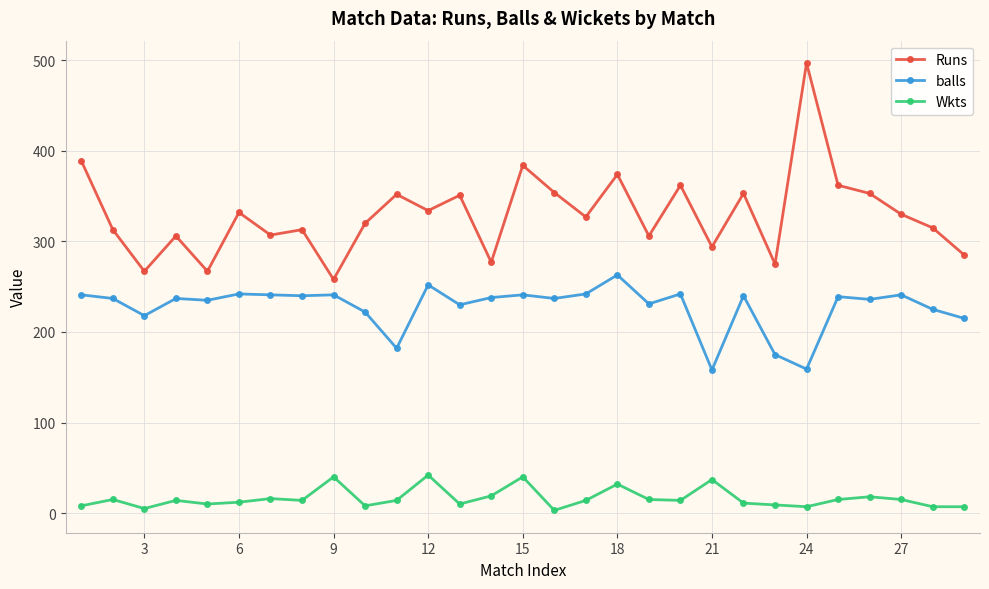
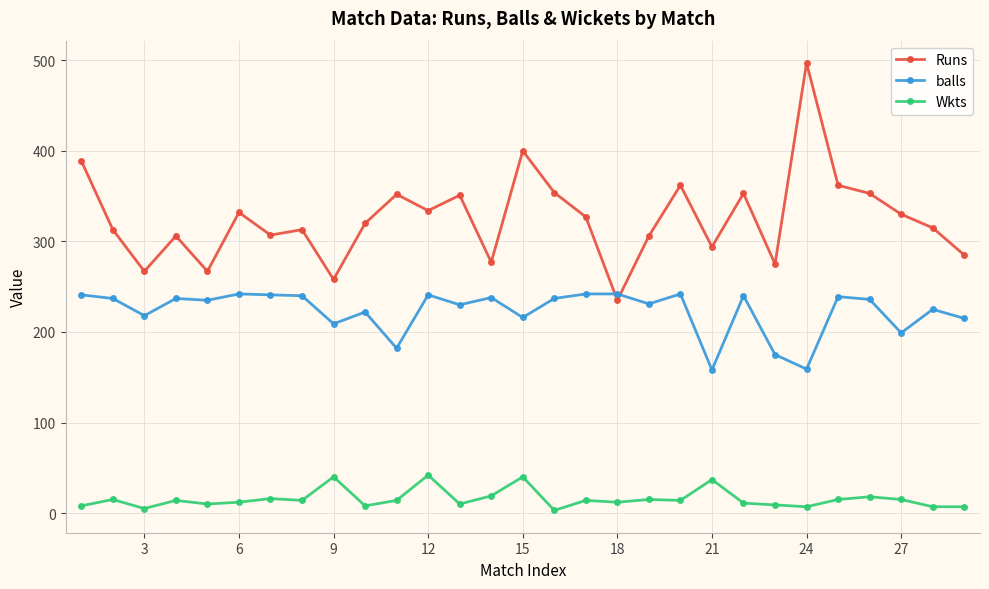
balls, 9: 240 -> 210
balls, 12: 250 -> 240
Runs, 15: 380 -> 400
balls, 15: 240 -> 220
Runs, 18: 370 -> 240
balls, 18: 260 -> 240
Wkts, 18: 30 -> 10
balls, 27: 240 -> 200
